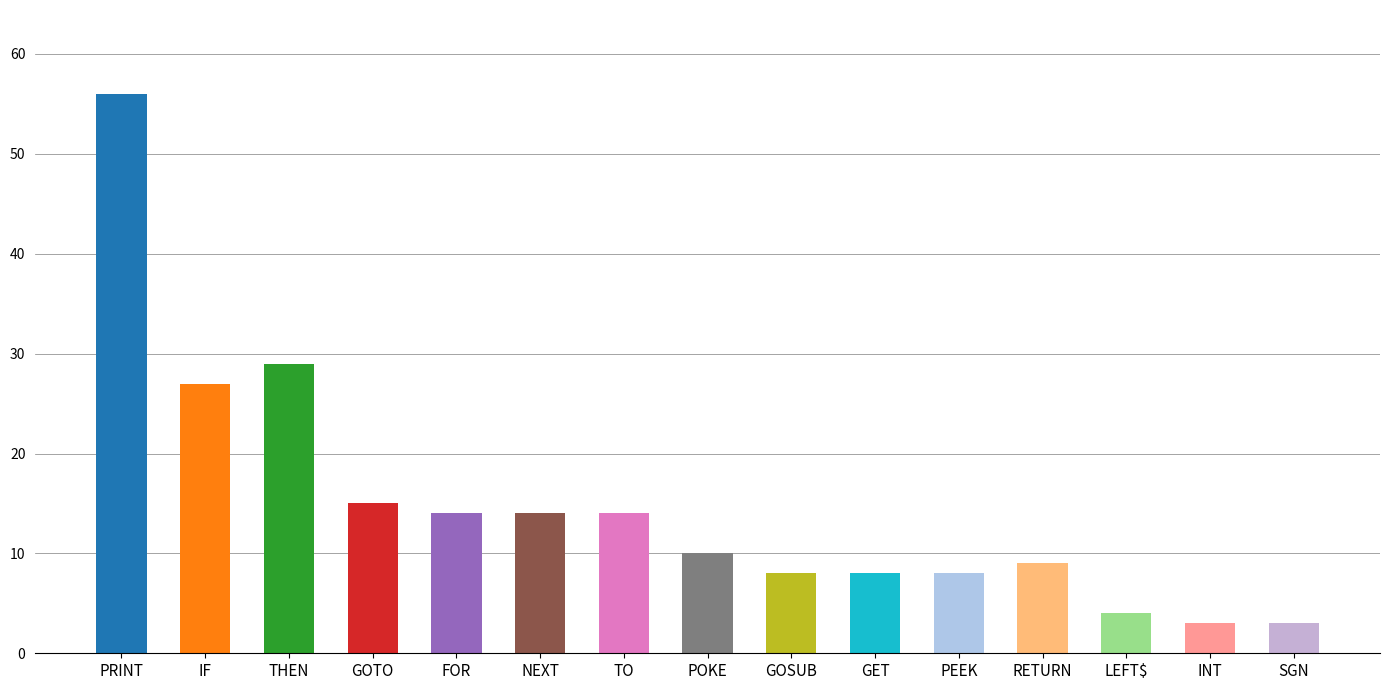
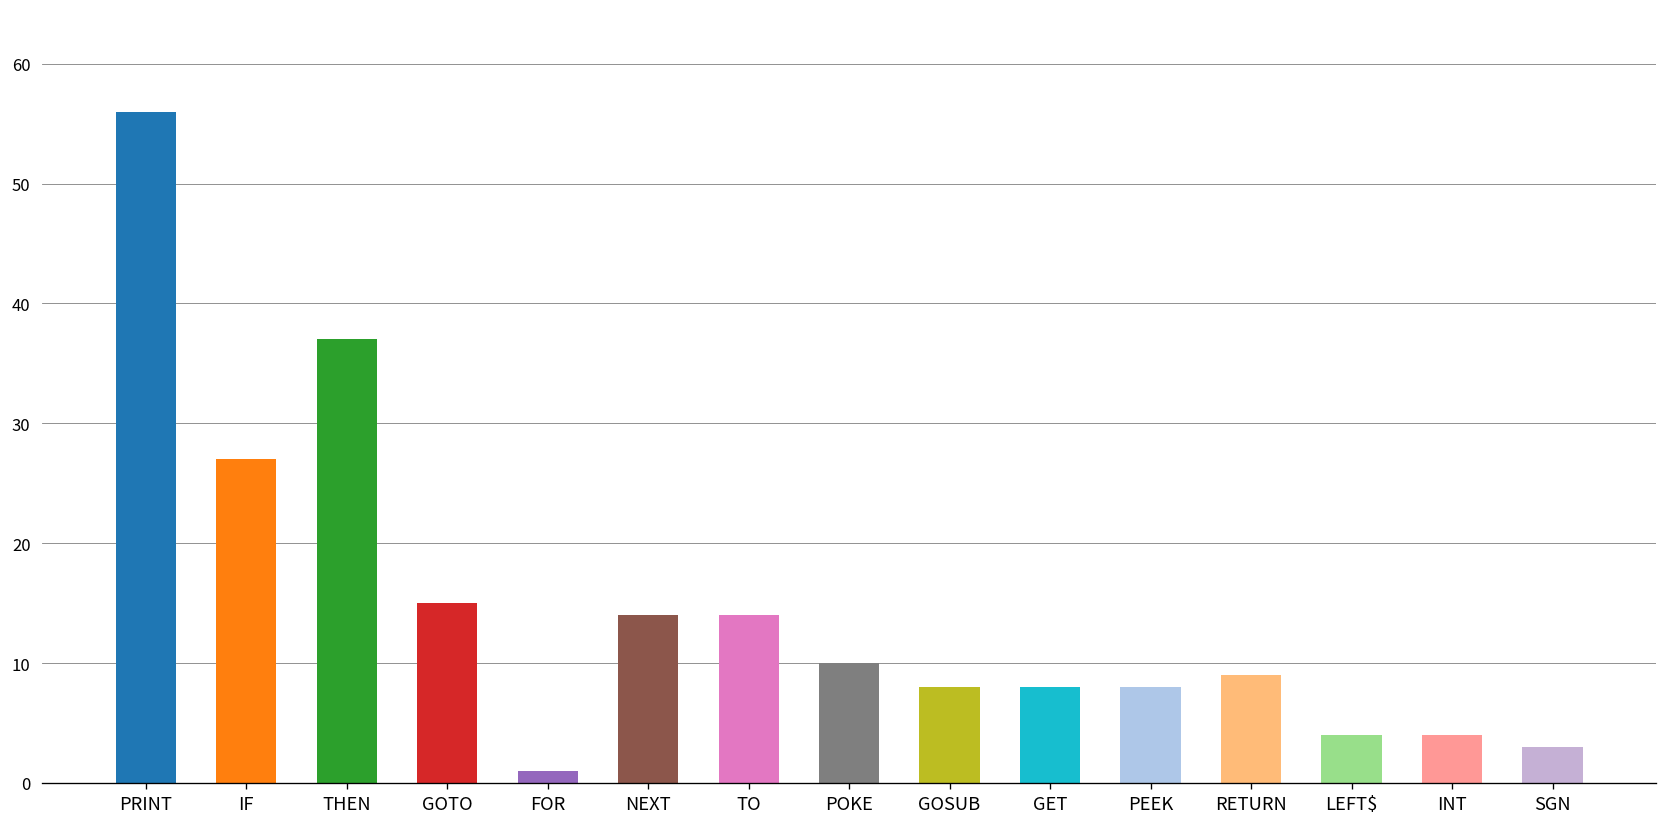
THEN: 29 -> 37
FOR: 14 -> 1
INT: 3 -> 4
